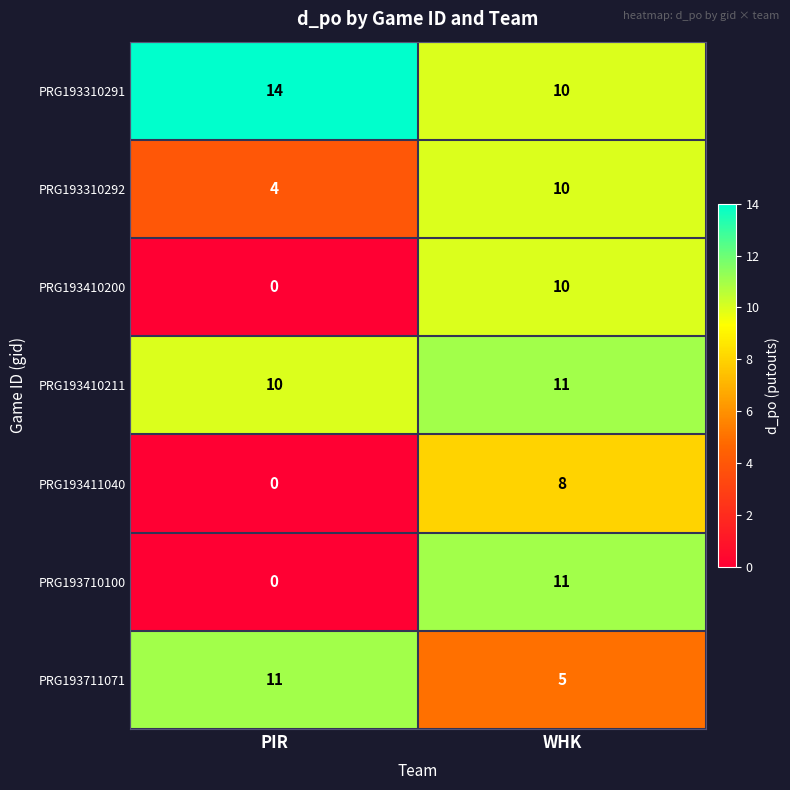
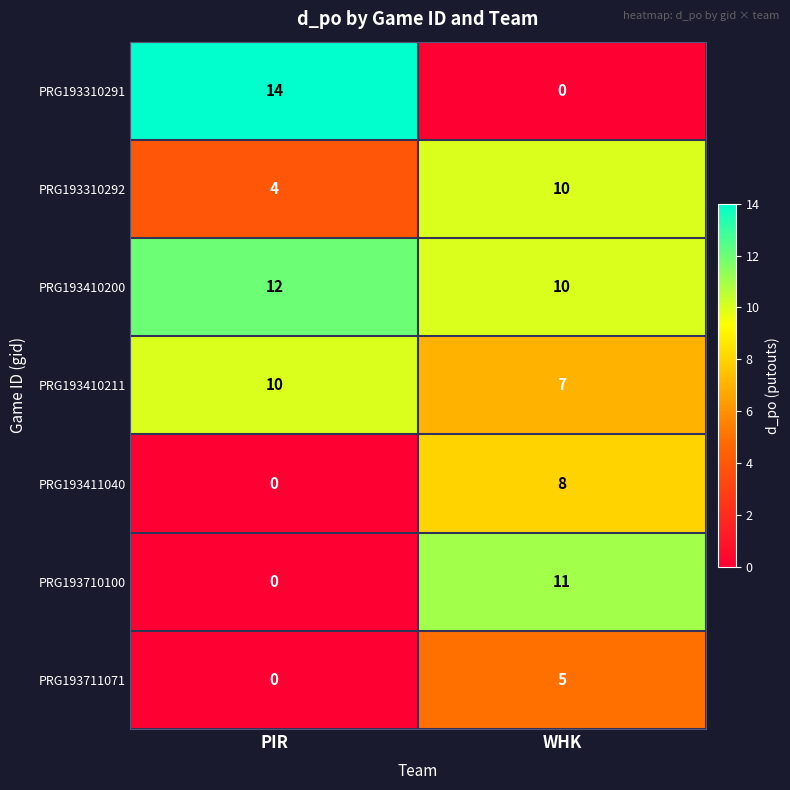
PRG193310291, WHK: 10 -> 0
PRG193410200, PIR: 0 -> 12
PRG193410211, WHK: 11 -> 7
PRG193711071, PIR: 11 -> 0
